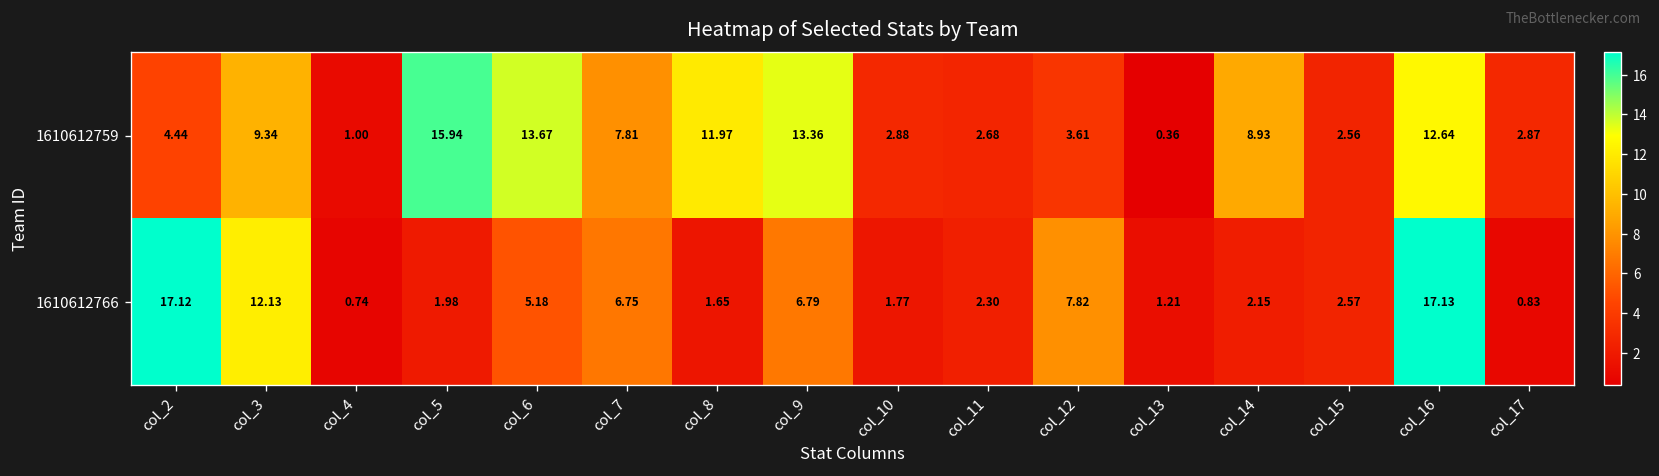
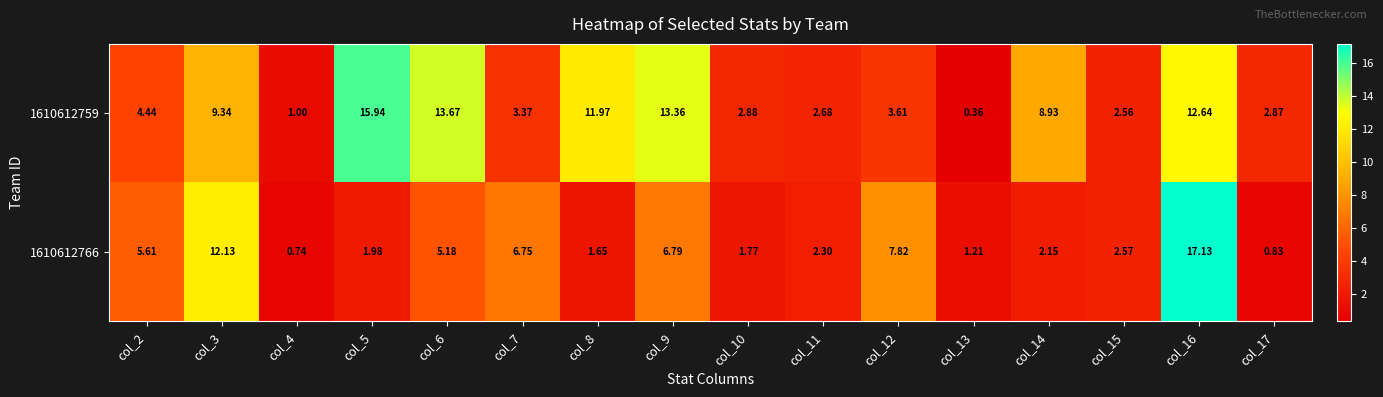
1610612759, col_7: 7.81 -> 3.37
1610612766, col_2: 17.12 -> 5.61
